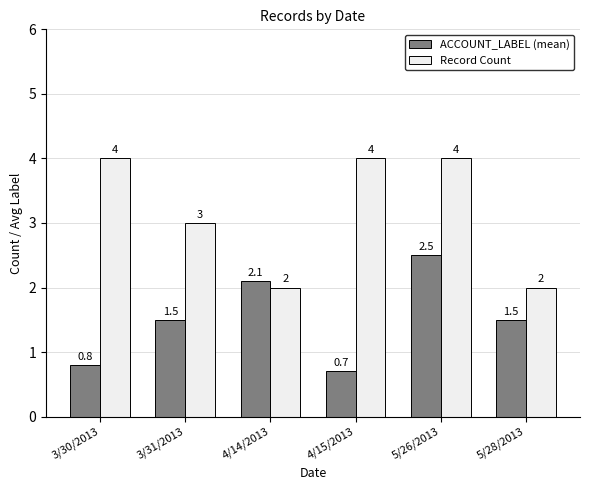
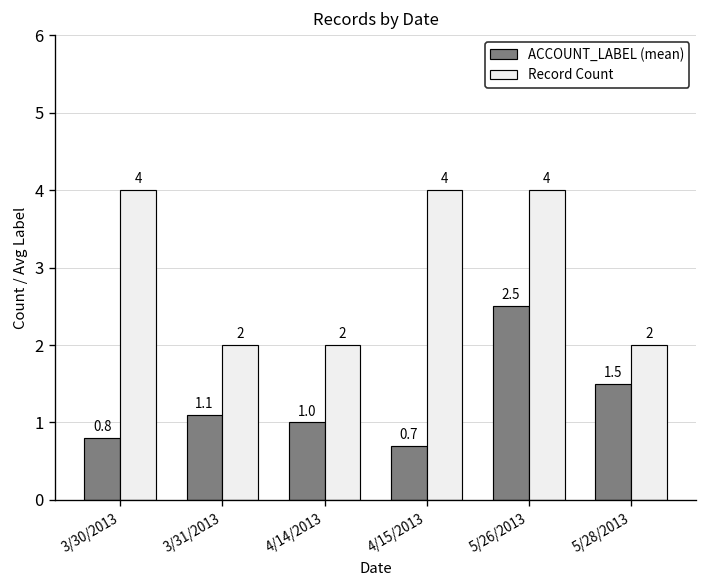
ACCOUNT_LABEL (mean), 3/31/2013: 1.5 -> 1.1
Record Count, 3/31/2013: 3 -> 2
ACCOUNT_LABEL (mean), 4/14/2013: 2.1 -> 1.0
